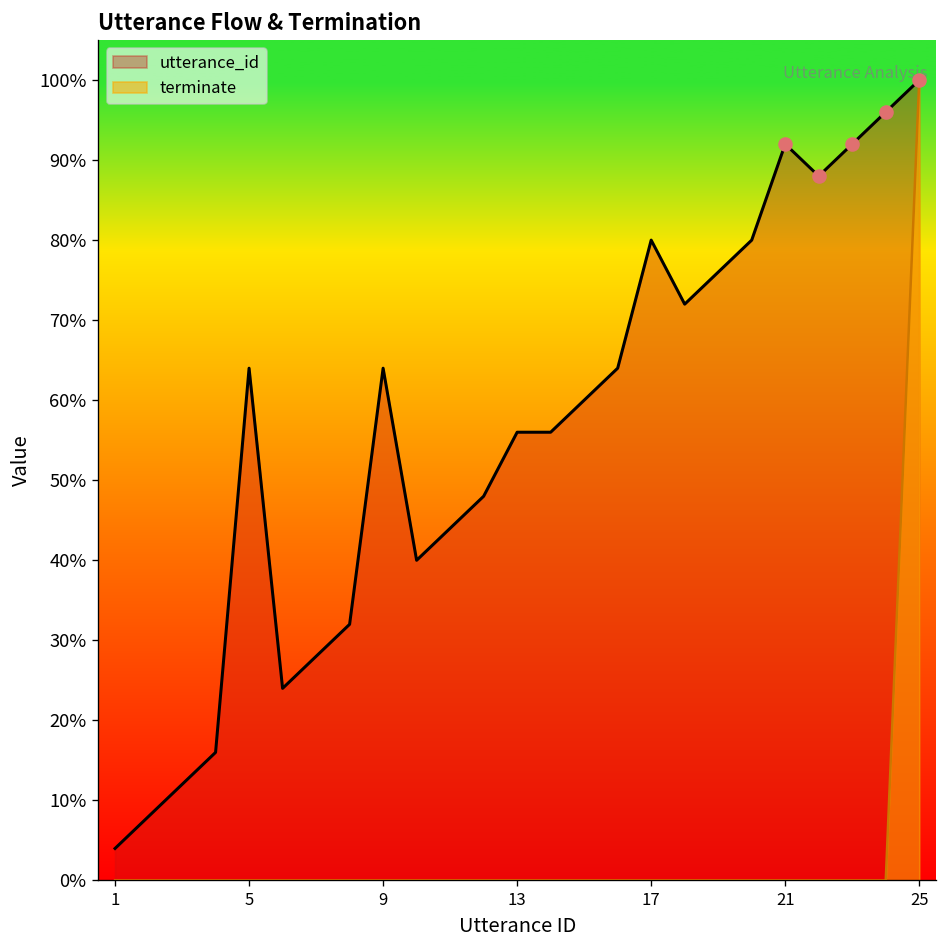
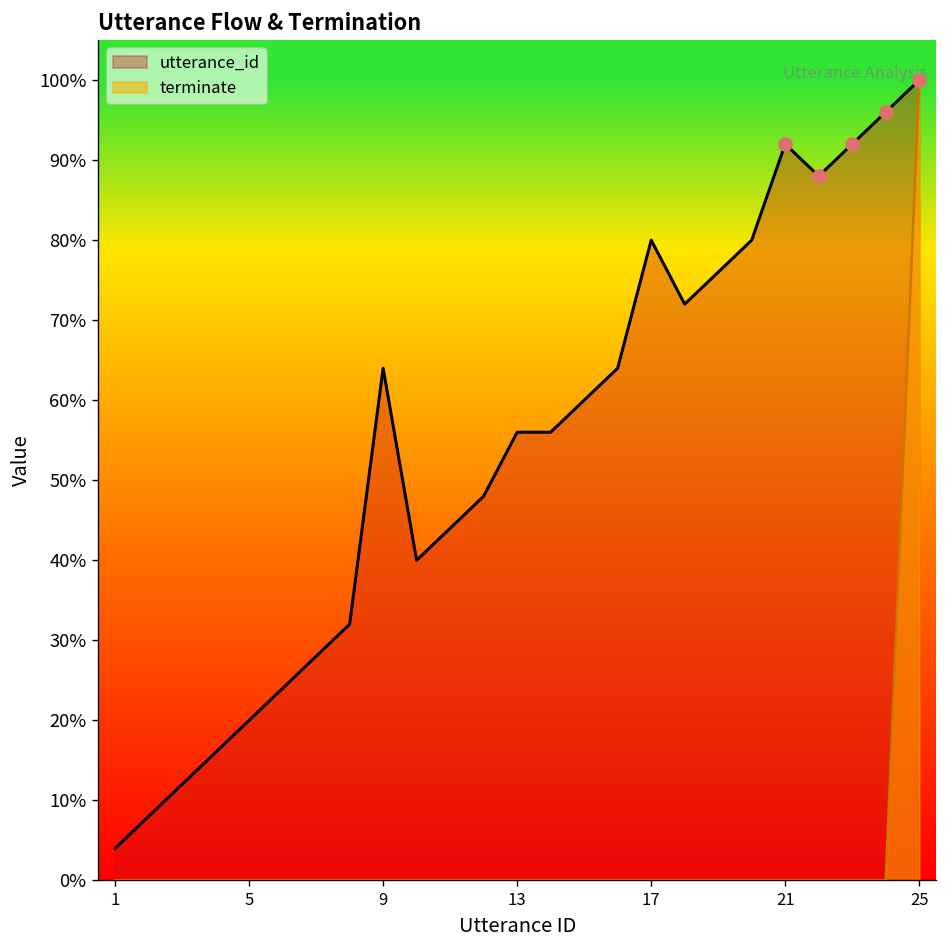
utterance_id, 5: 64% -> 20%
